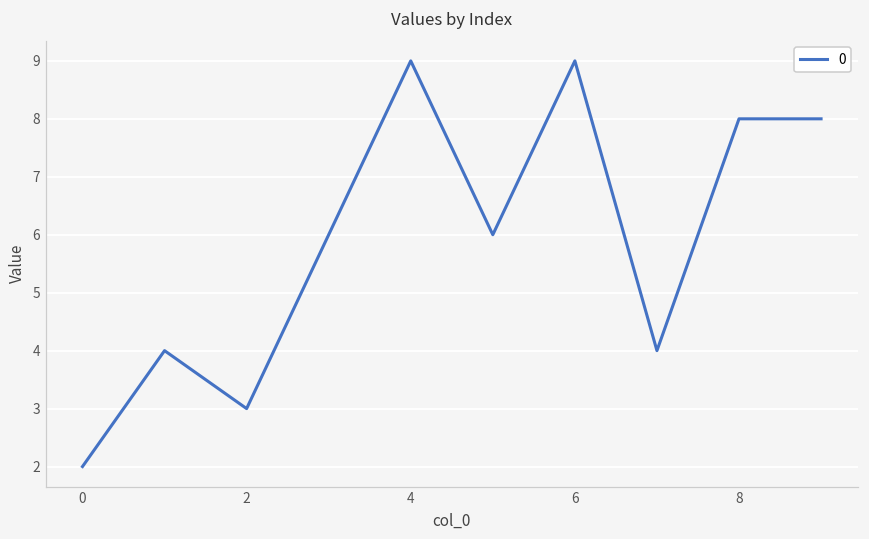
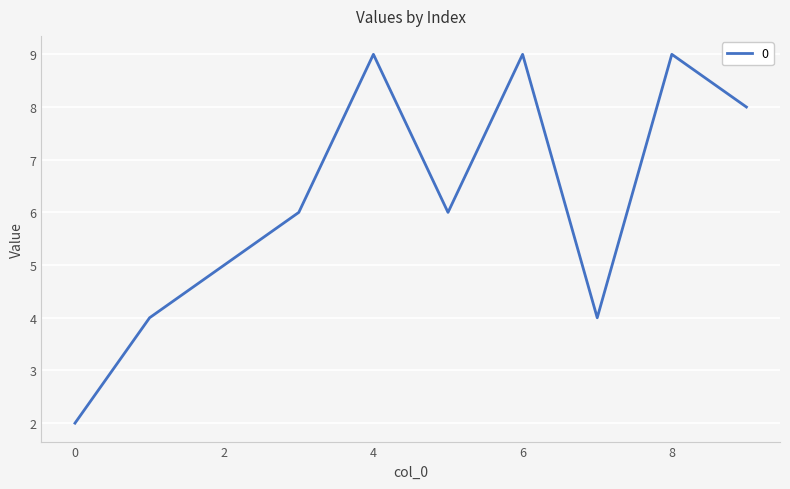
2: 3 -> 5
8: 8 -> 9
